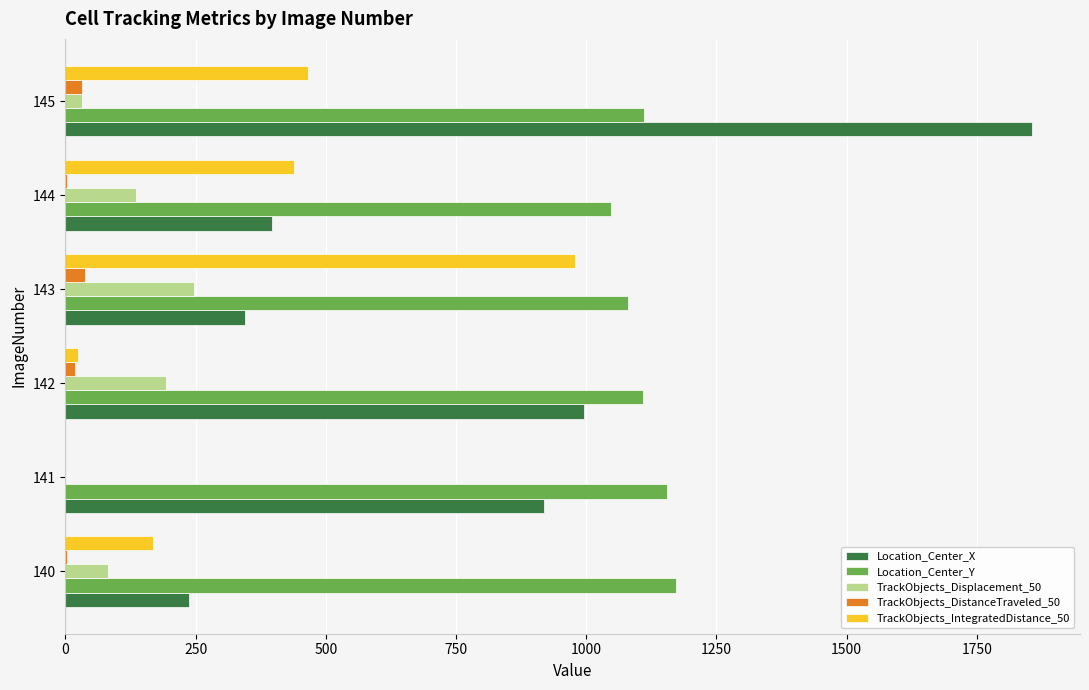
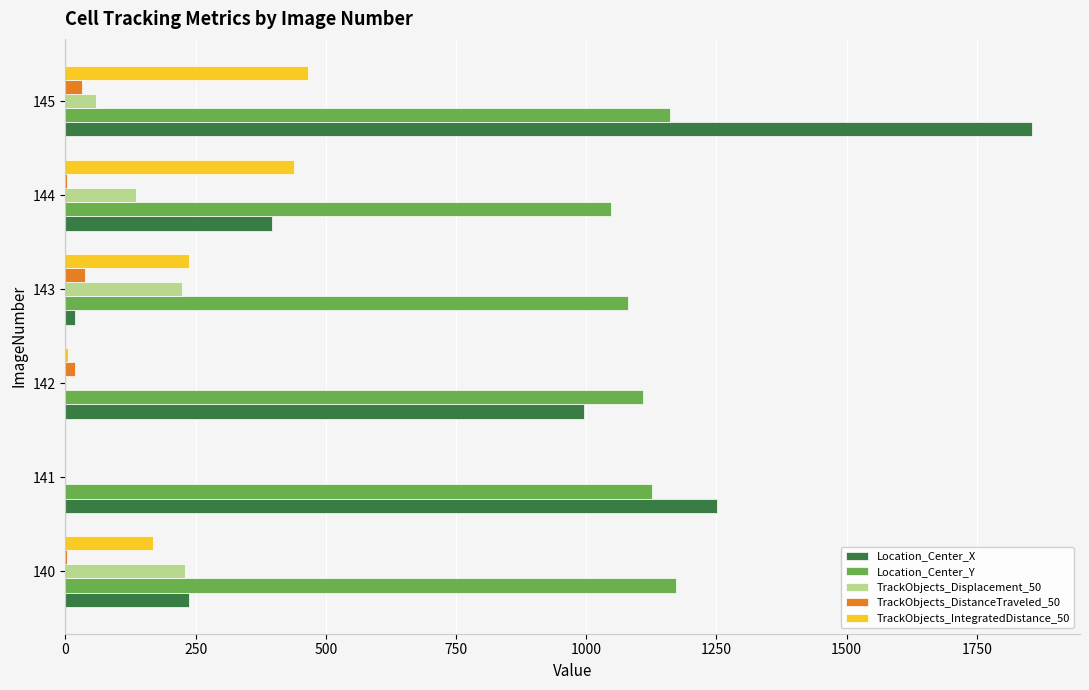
TrackObjects_Displacement_50, 145: 30 -> 60
Location_Center_Y, 145: 1110 -> 1160
TrackObjects_IntegratedDistance_50, 143: 980 -> 240
TrackObjects_Displacement_50, 143: 250 -> 220
Location_Center_X, 143: 340 -> 20
TrackObjects_IntegratedDistance_50, 142: 20 -> 0
TrackObjects_Displacement_50, 142: 190 -> 0
Location_Center_Y, 141: 1160 -> 1130
Location_Center_X, 141: 920 -> 1250
TrackObjects_Displacement_50, 140: 80 -> 230
